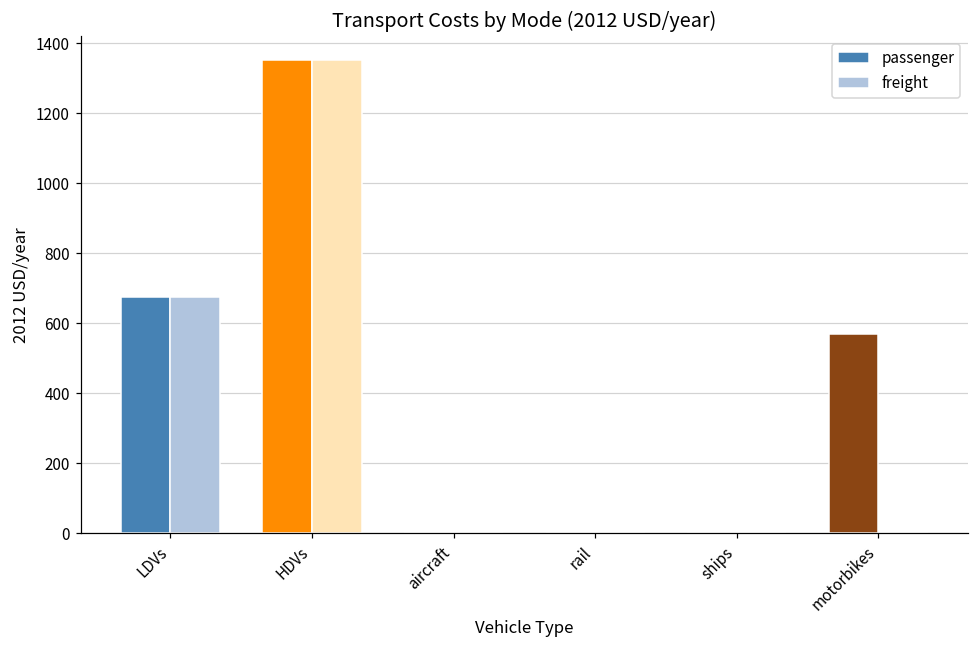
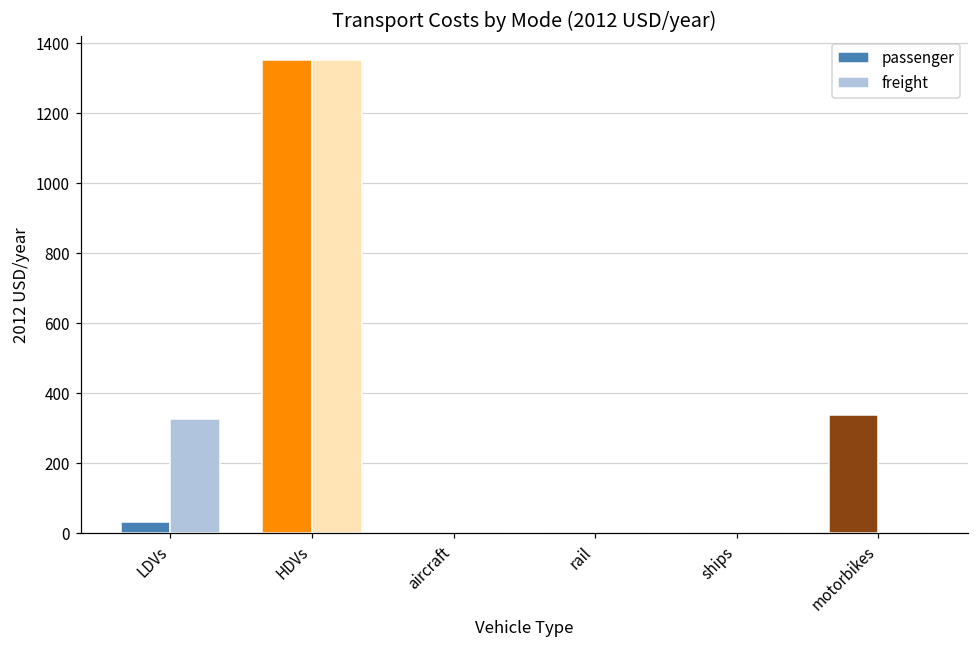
passenger, LDVs: 680 -> 30
freight, LDVs: 680 -> 330
passenger, motorbikes: 570 -> 340
